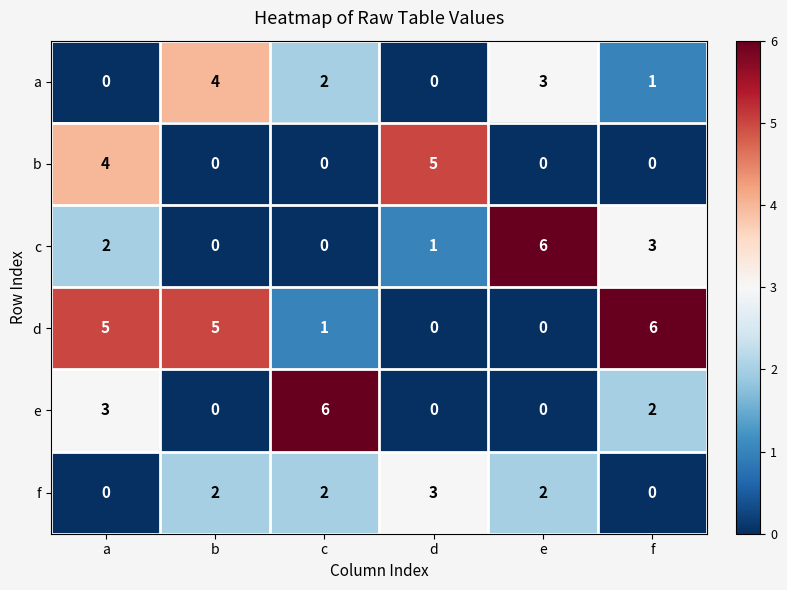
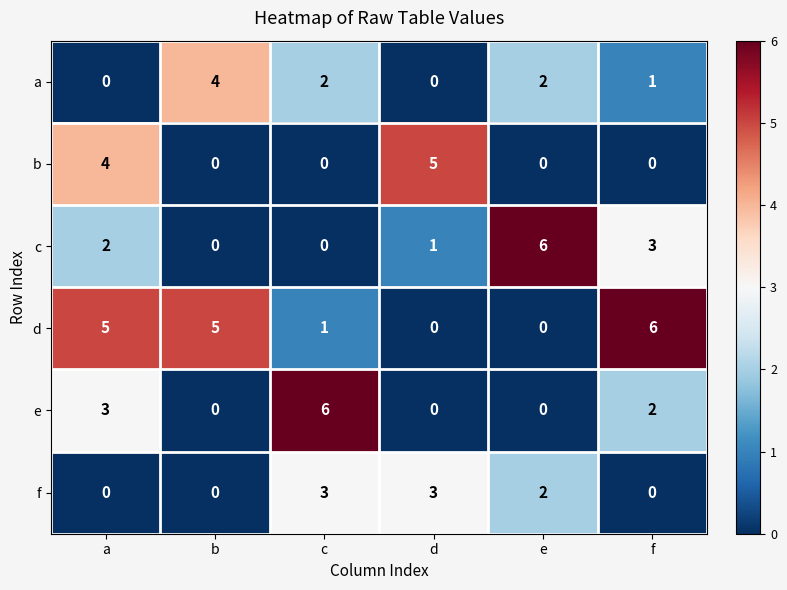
a, e: 3 -> 2
f, b: 2 -> 0
f, c: 2 -> 3
